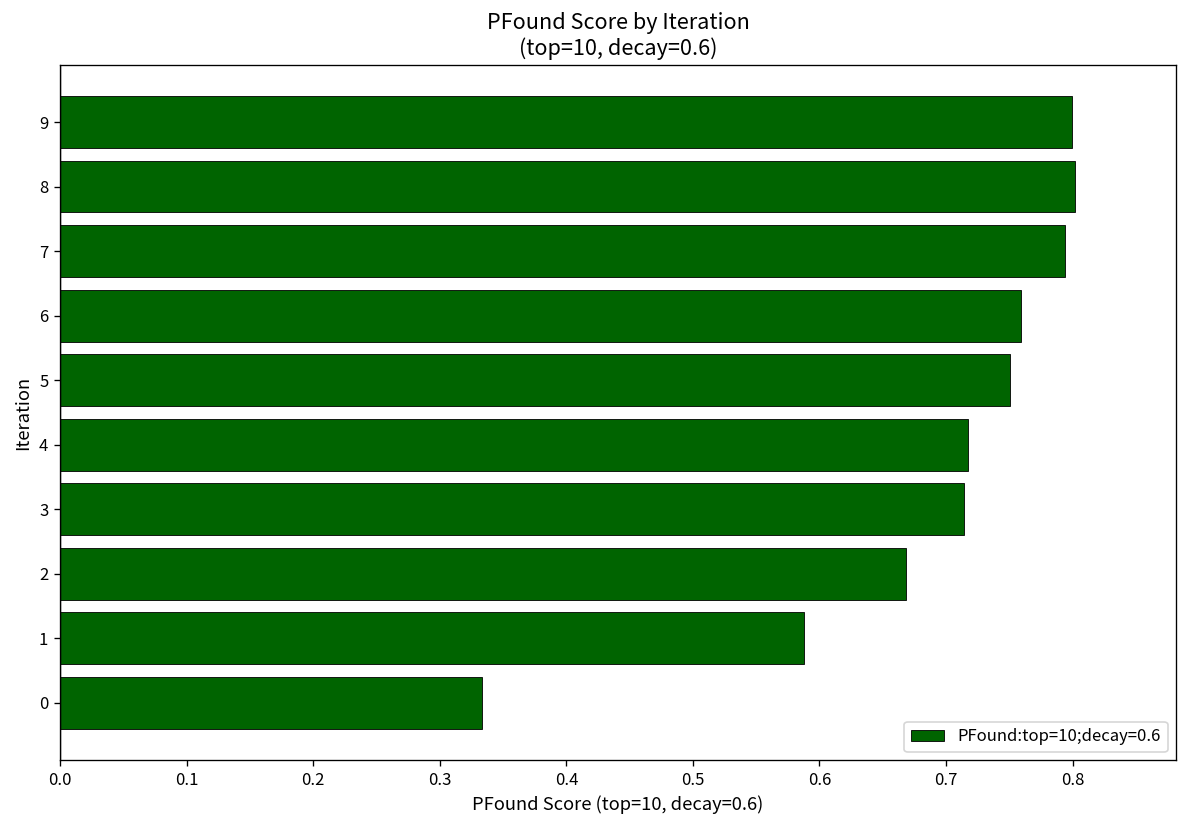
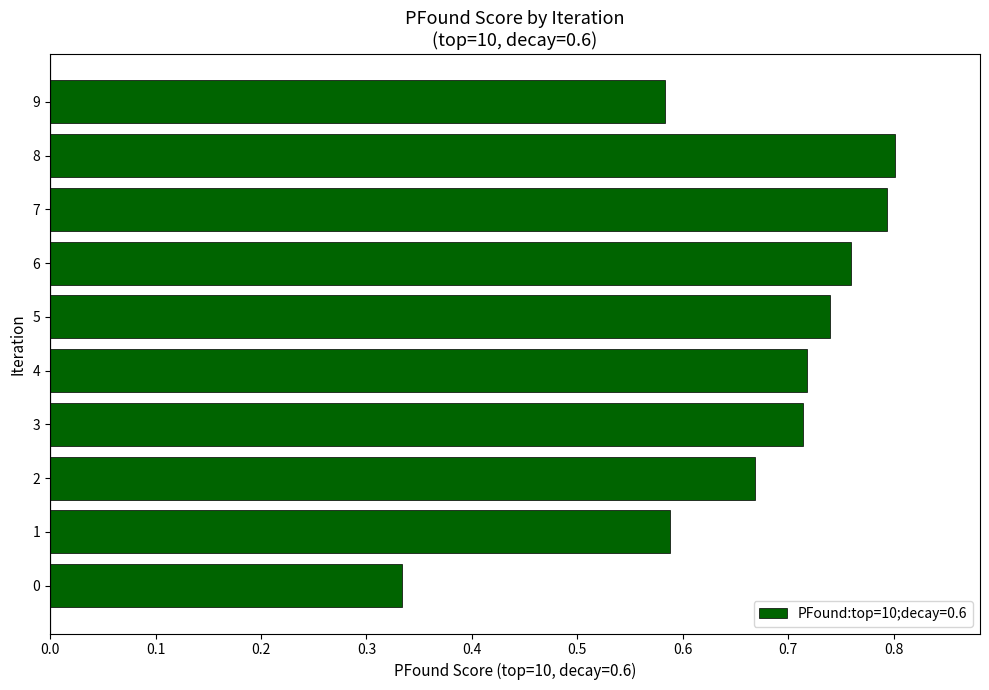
9: 0.800 -> 0.583
5: 0.751 -> 0.740
